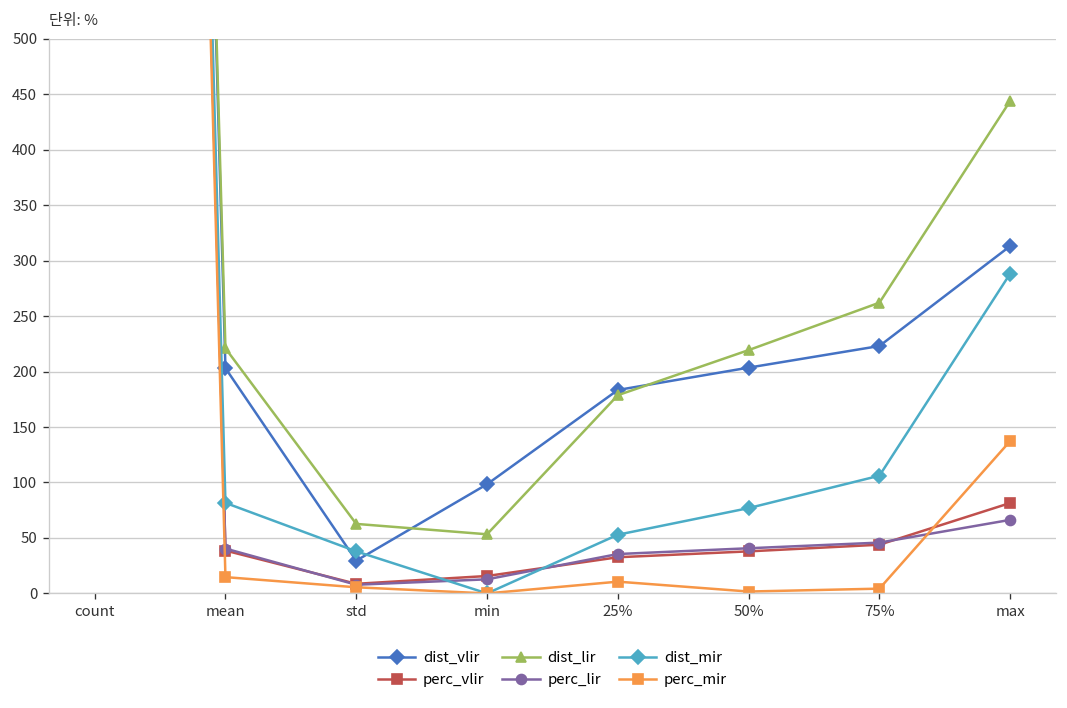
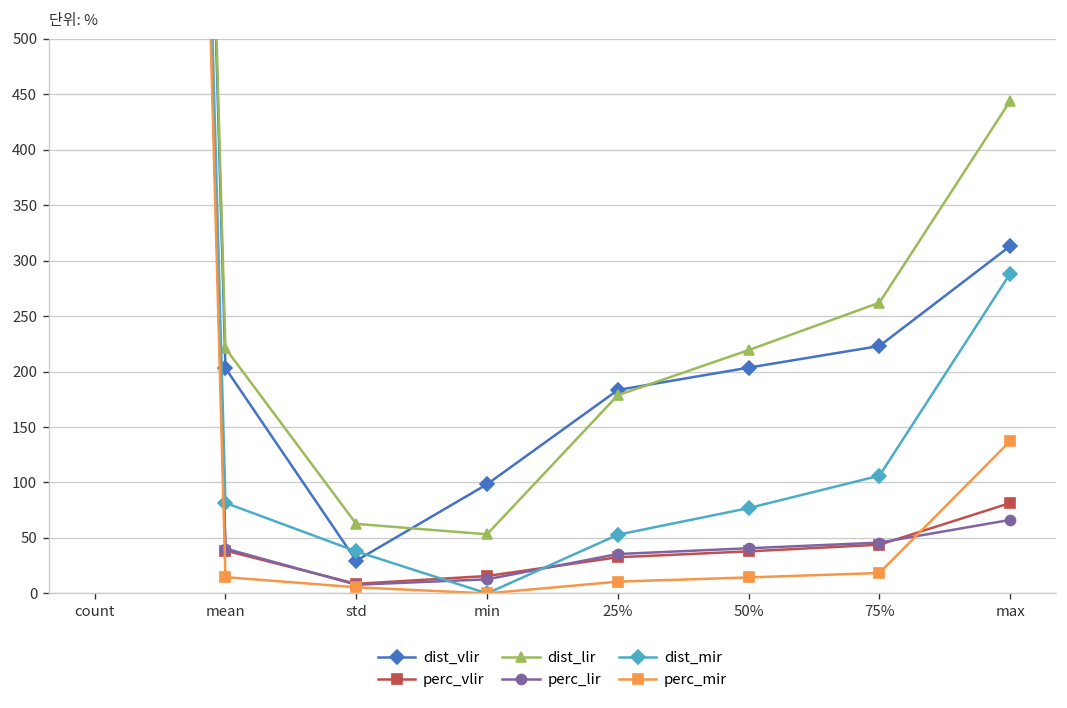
perc_mir, 50%: 0 -> 10
perc_mir, 75%: 0 -> 20
